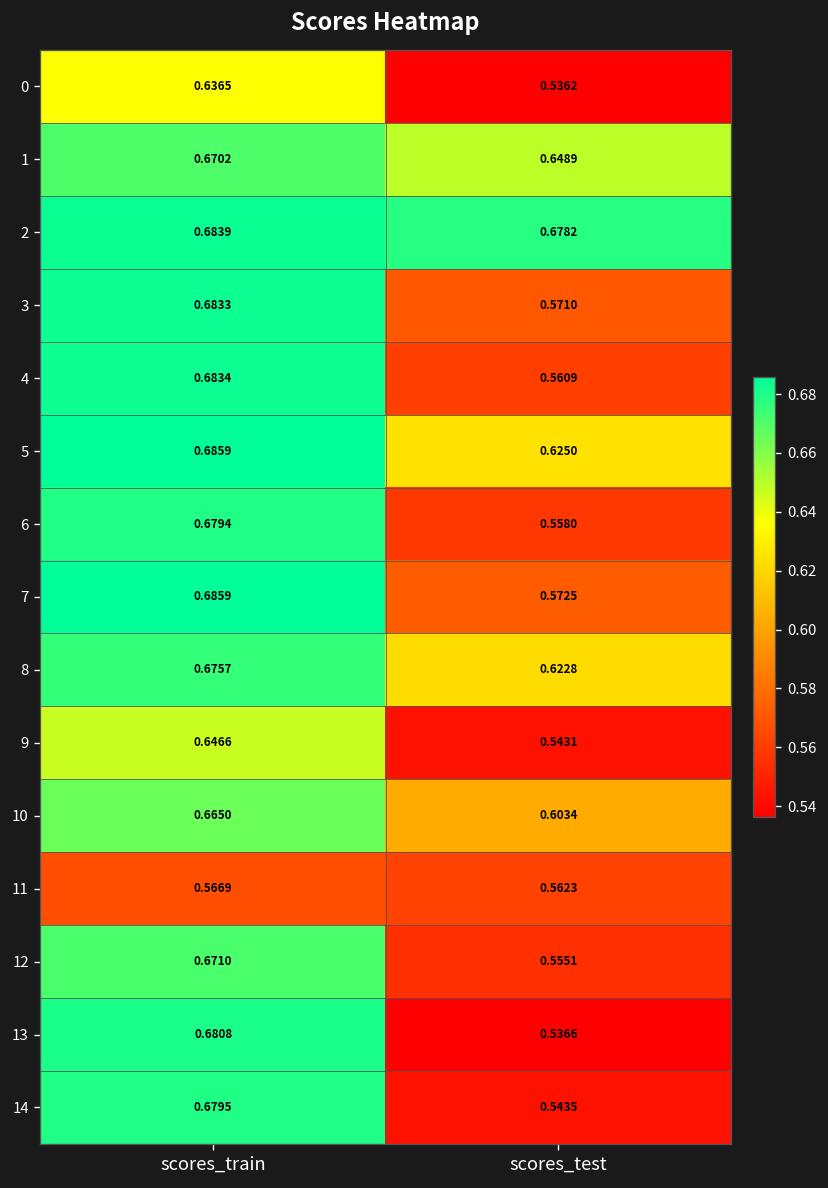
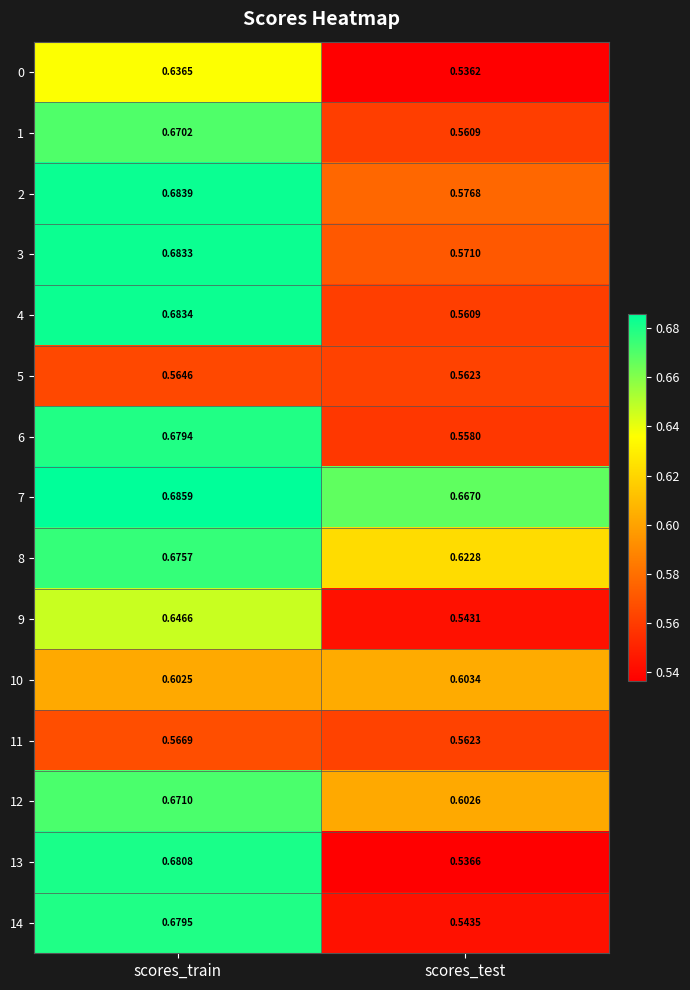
1, scores_test: 0.6489 -> 0.5609
2, scores_test: 0.6782 -> 0.5768
5, scores_train: 0.6859 -> 0.5646
5, scores_test: 0.6250 -> 0.5623
7, scores_test: 0.5725 -> 0.6670
10, scores_train: 0.6650 -> 0.6025
12, scores_test: 0.5551 -> 0.6026
